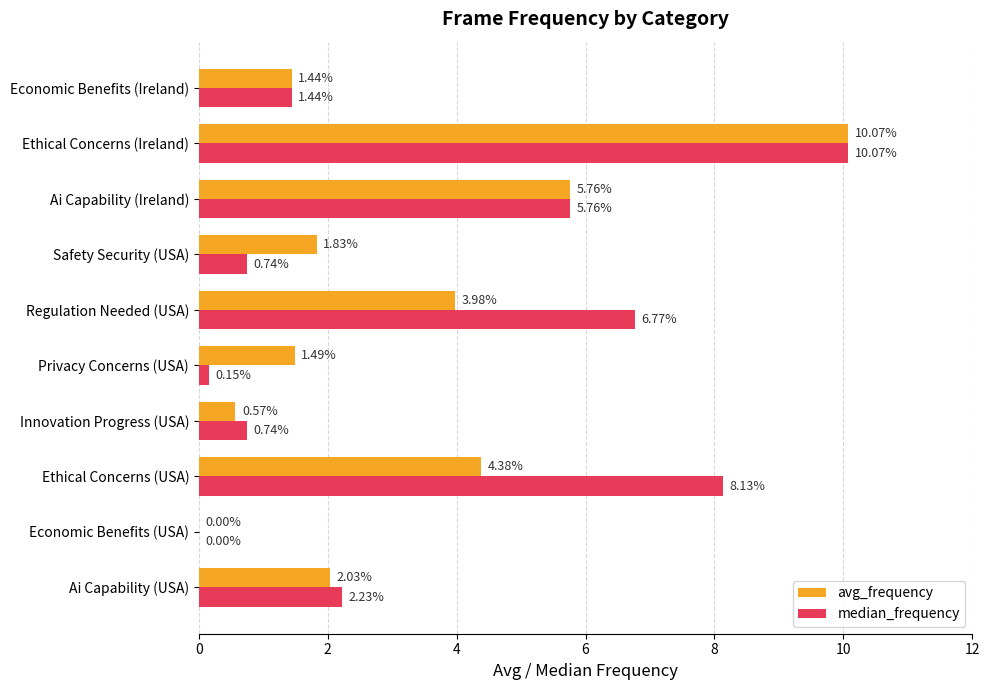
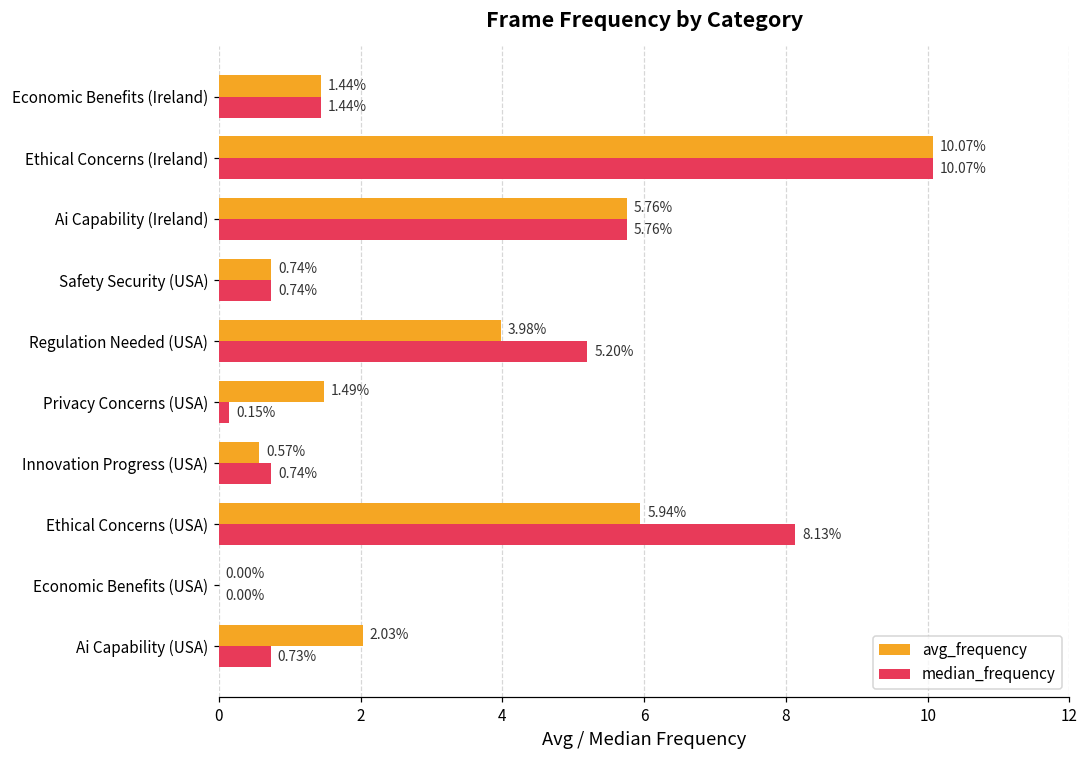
avg_frequency, Safety Security (USA): 1.83% -> 0.74%
median_frequency, Regulation Needed (USA): 6.77% -> 5.20%
avg_frequency, Ethical Concerns (USA): 4.38% -> 5.94%
median_frequency, Ai Capability (USA): 2.23% -> 0.73%
